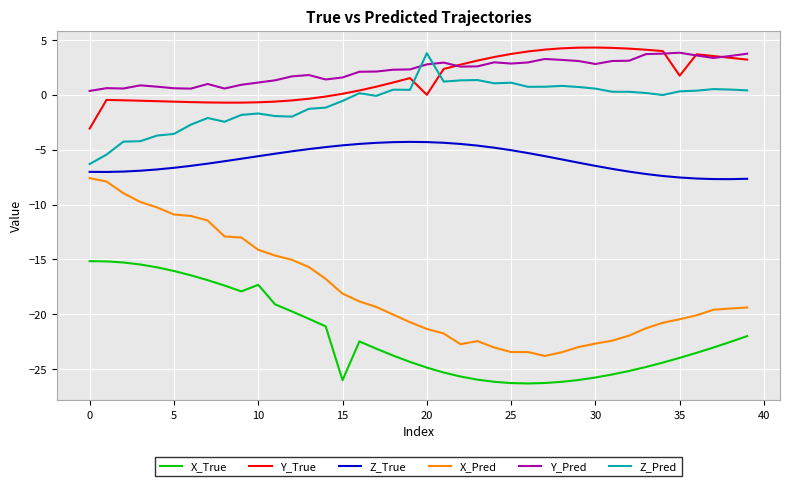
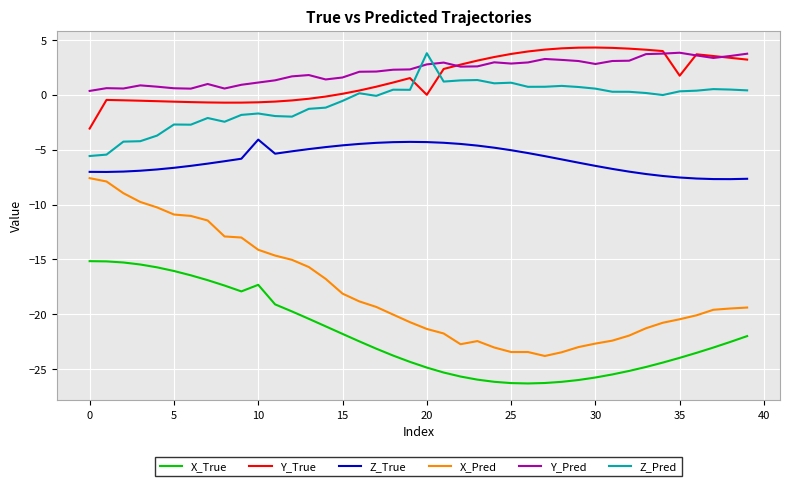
Z_Pred, 0: -6.3 -> -5.6
Z_Pred, 5: -3.6 -> -2.7
Z_True, 10: -5.6 -> -4.1
X_True, 15: -26.0 -> -21.8
